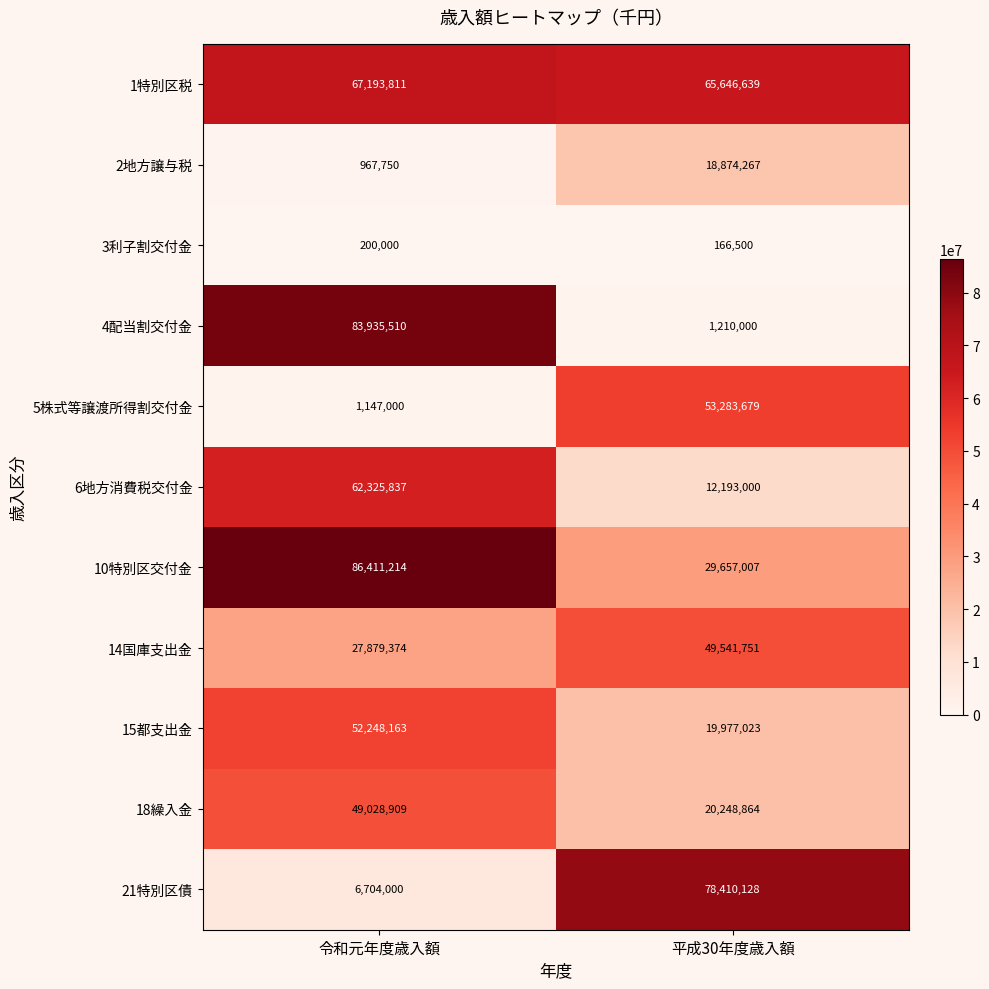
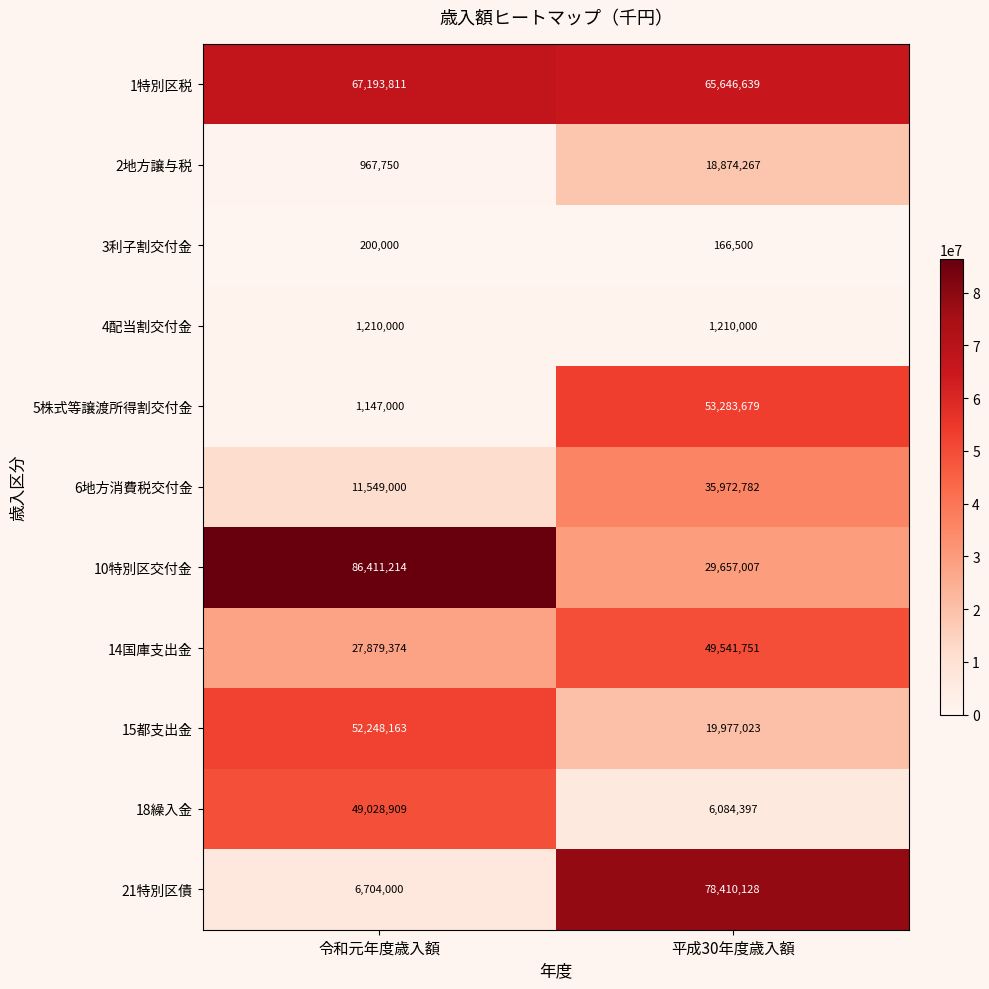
4配当割交付金, 令和元年度歳入額: 83,935,510 -> 1,210,000
6地方消費税交付金, 令和元年度歳入額: 62,325,837 -> 11,549,000
6地方消費税交付金, 平成30年度歳入額: 12,193,000 -> 35,972,782
18繰入金, 平成30年度歳入額: 20,248,864 -> 6,084,397
